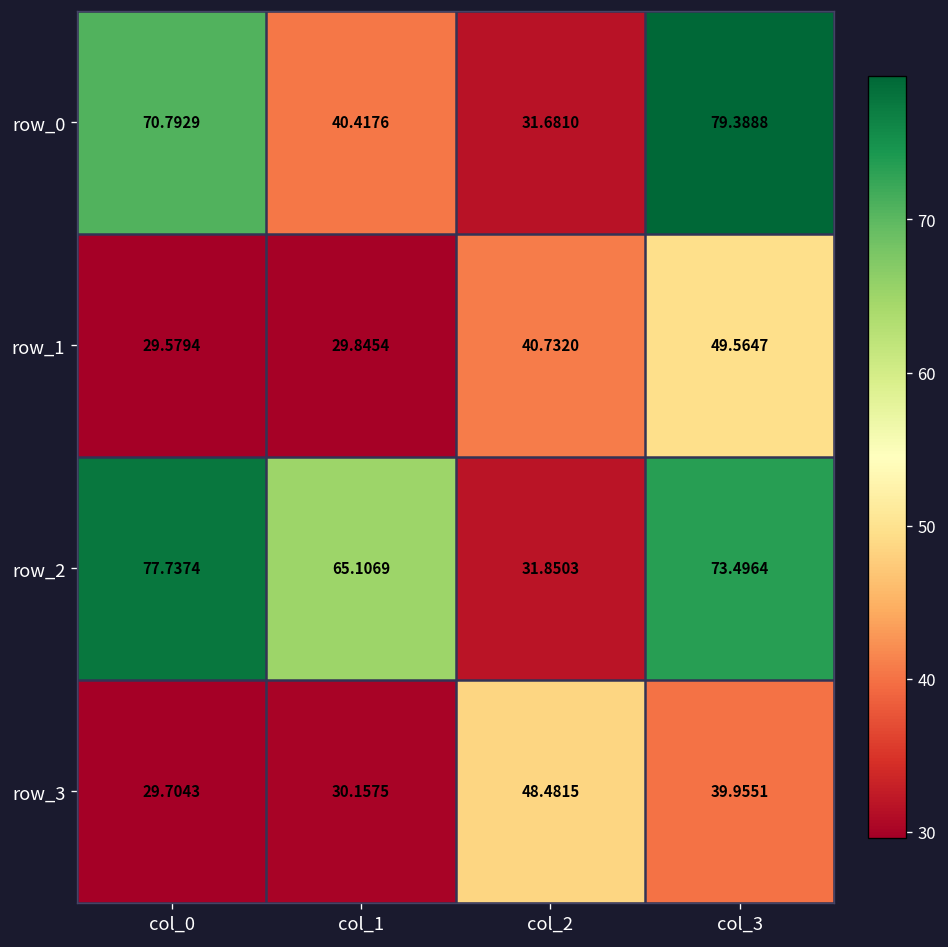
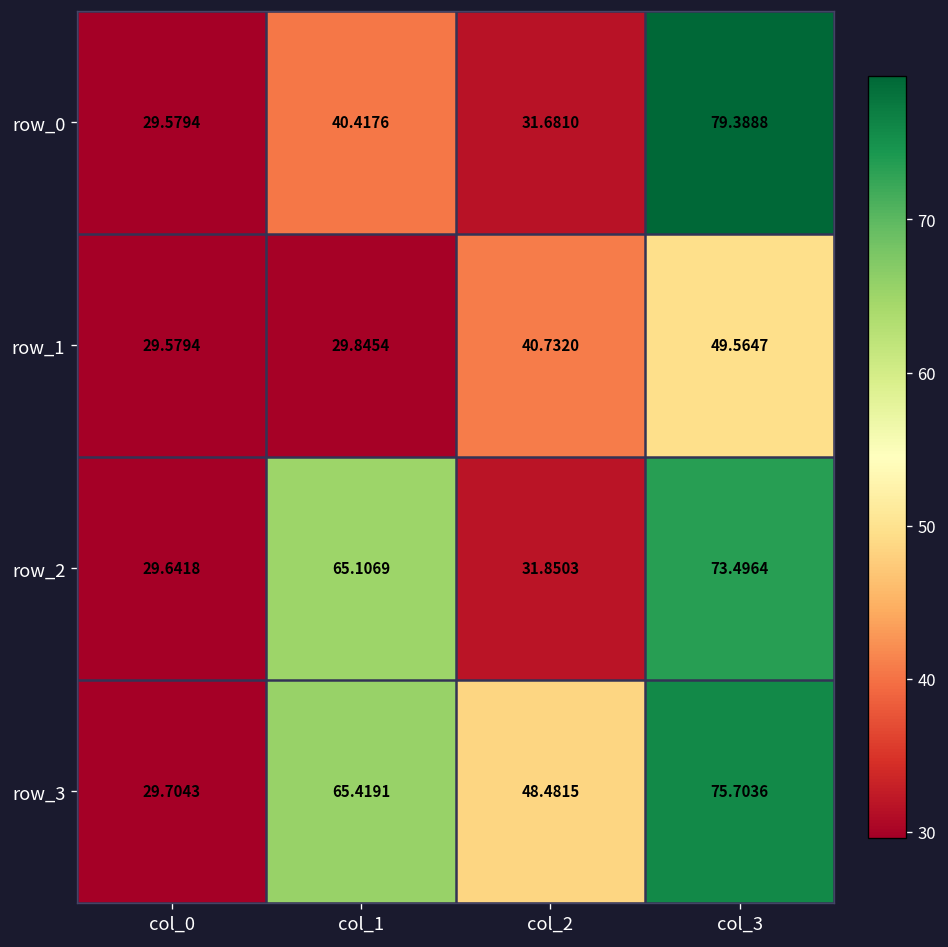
row_0, col_0: 70.7929 -> 29.5794
row_2, col_0: 77.7374 -> 29.6418
row_3, col_1: 30.1575 -> 65.4191
row_3, col_3: 39.9551 -> 75.7036
